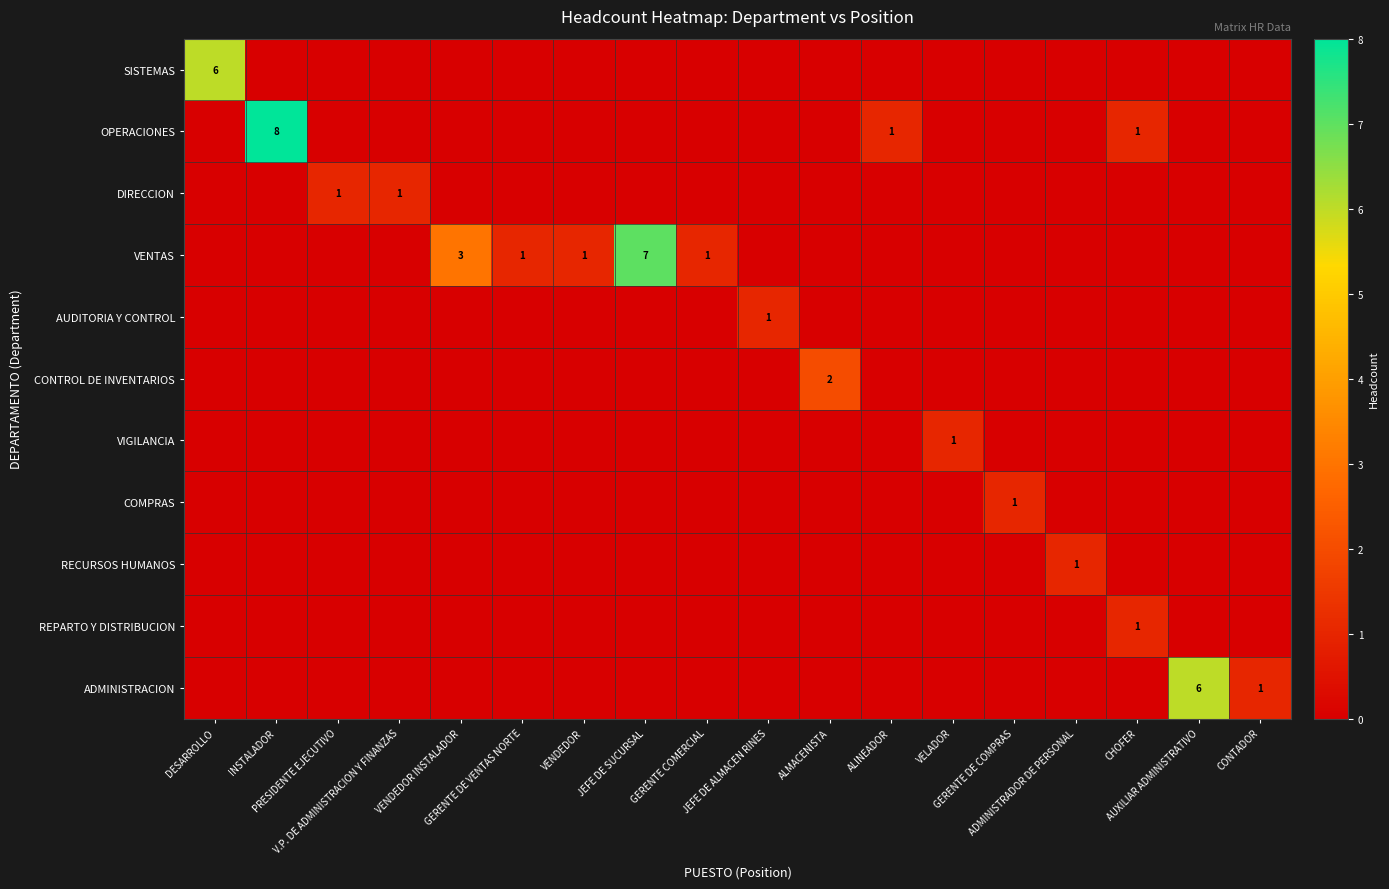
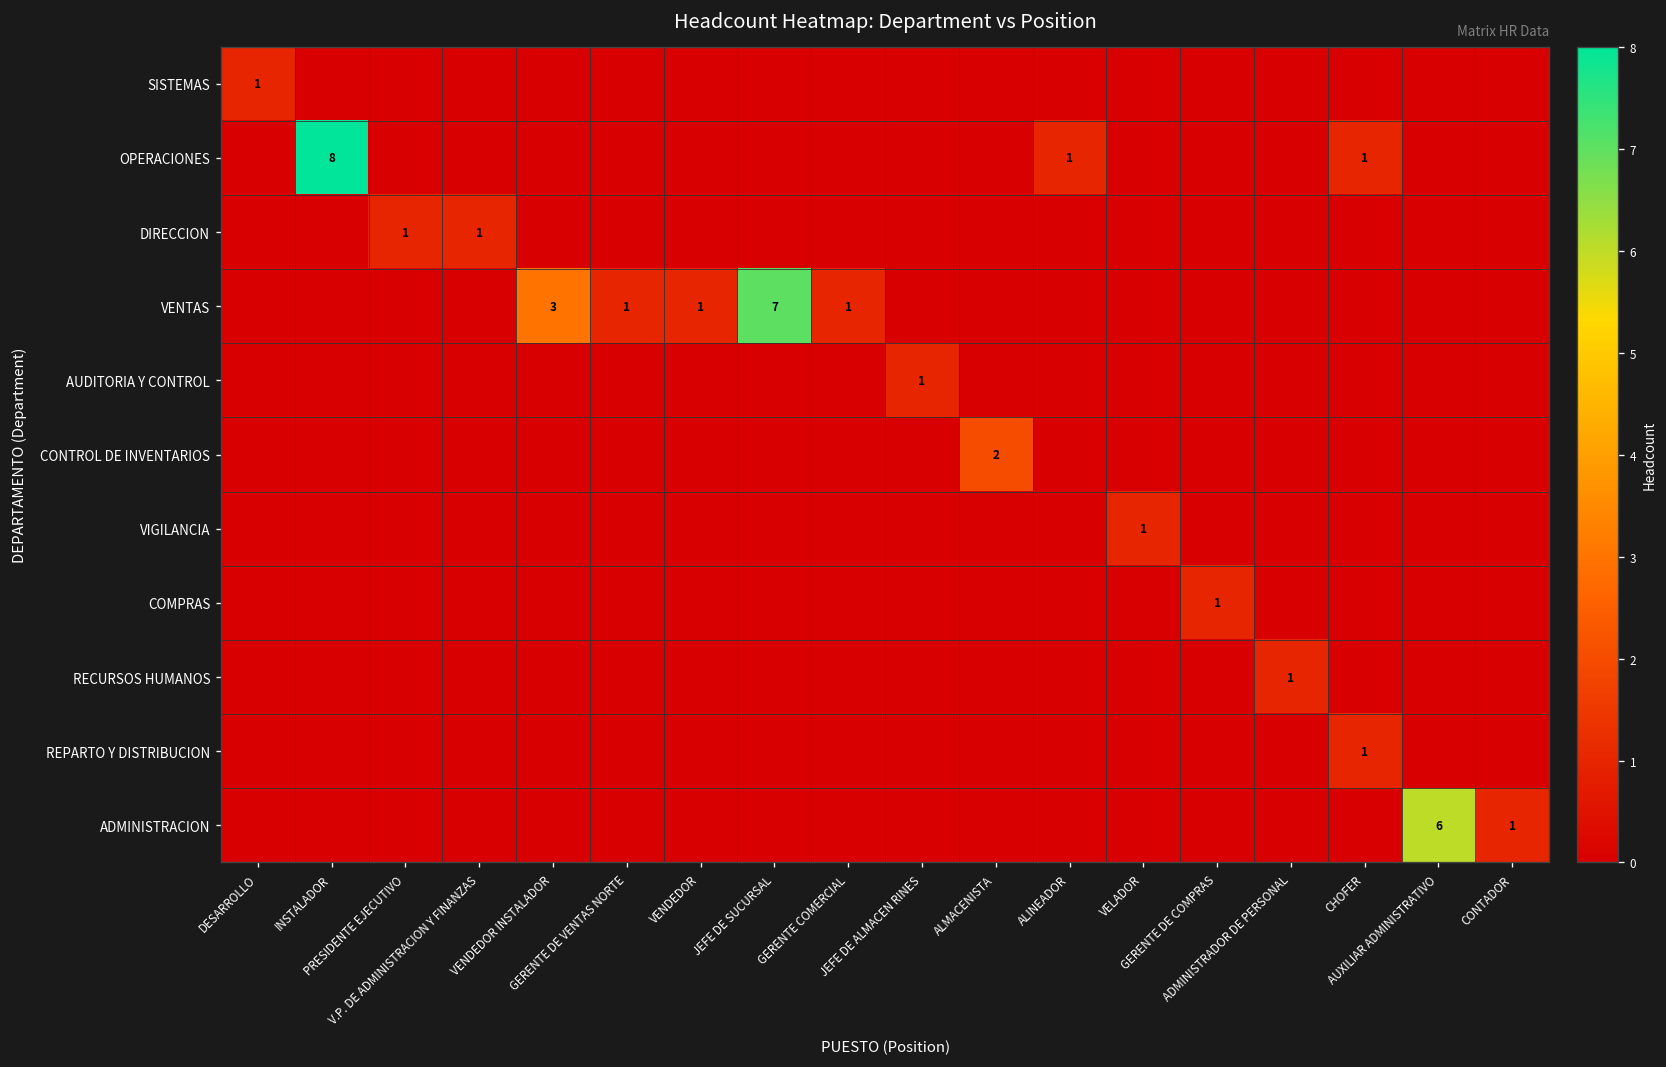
SISTEMAS, DESARROLLO: 6 -> 1
